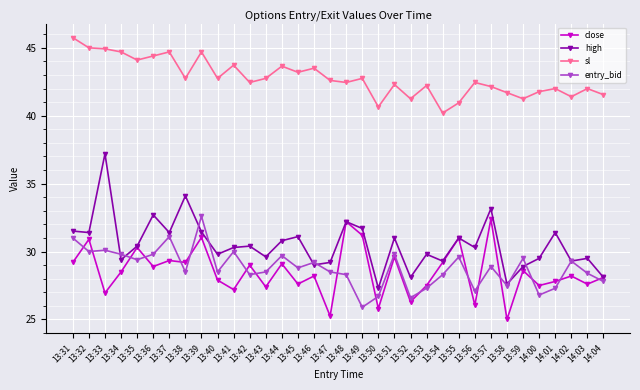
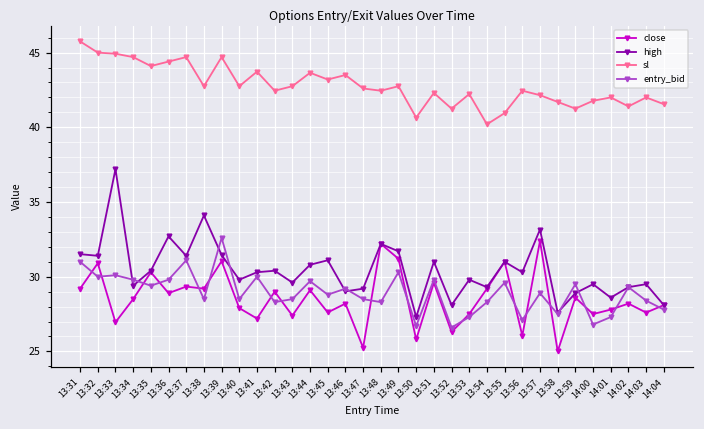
entry_bid, 13:49: 25.9 -> 30.3
high, 14:01: 31.4 -> 28.6
